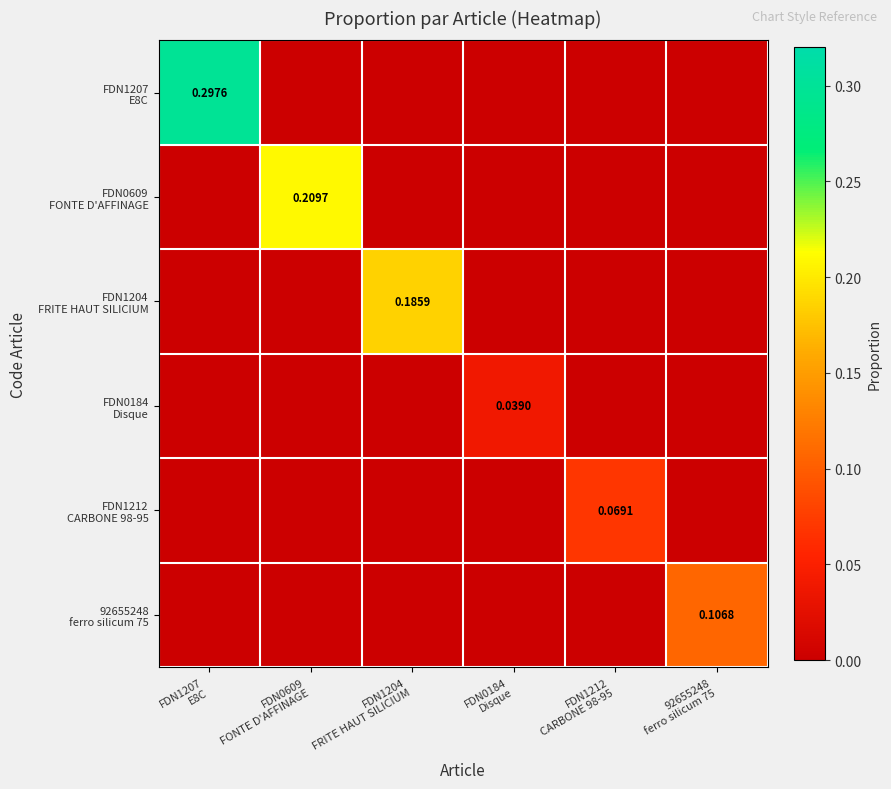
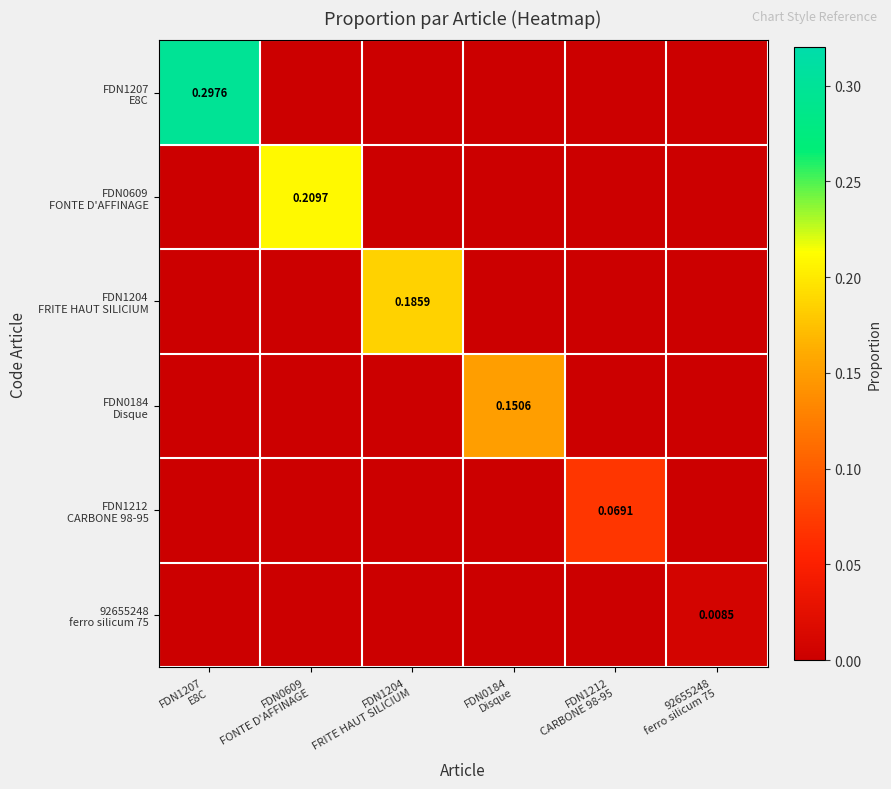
FDN0184 Disque, FDN0184 Disque: 0.0390 -> 0.1506
92655248 ferro silicum 75, 92655248 ferro silicum 75: 0.1068 -> 0.0085
